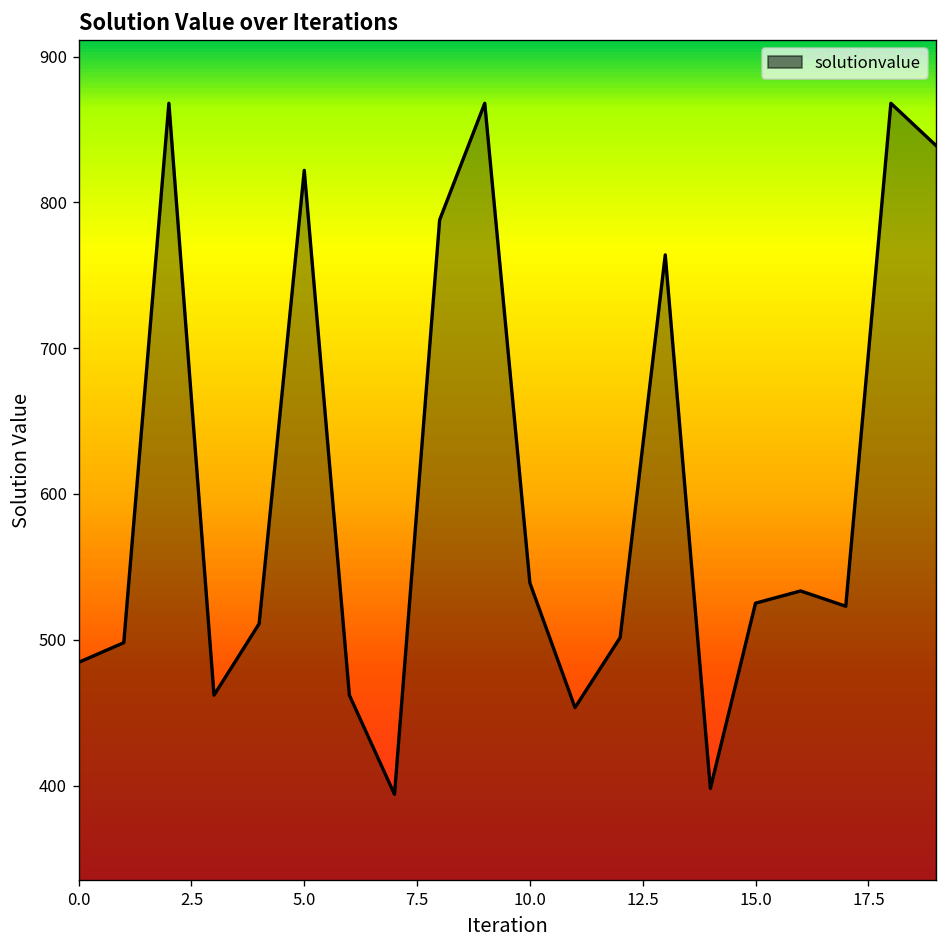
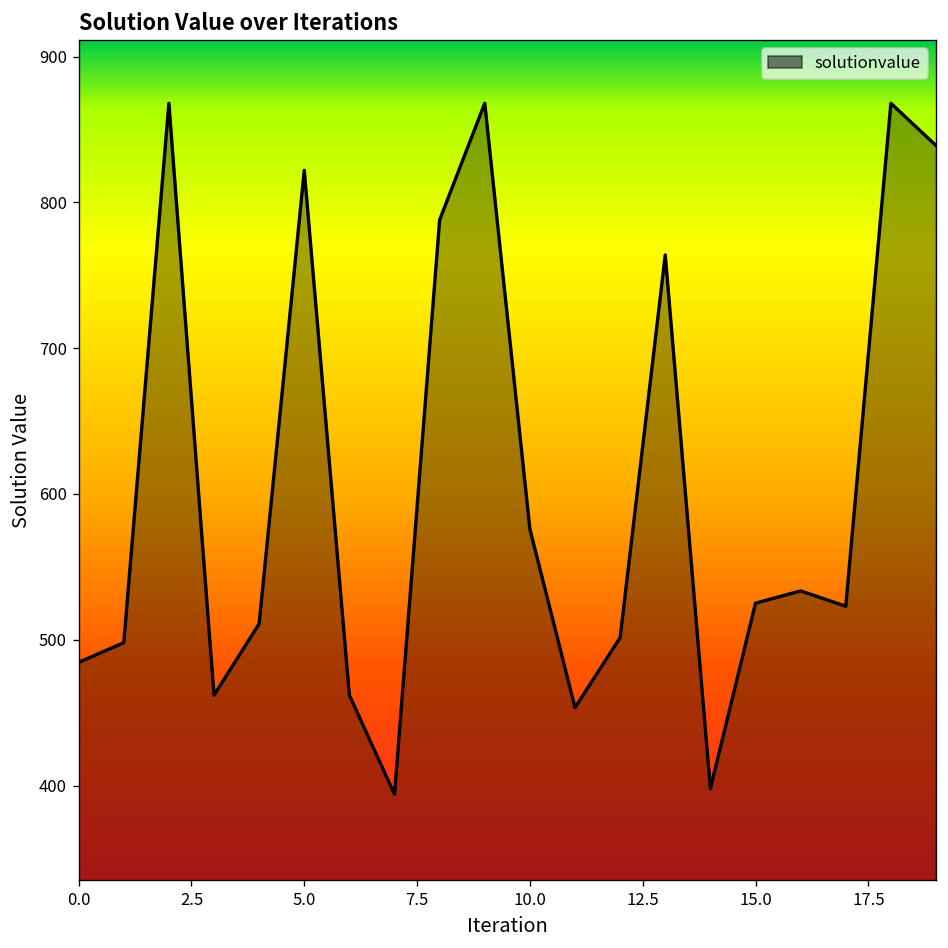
10.0: 539 -> 576
